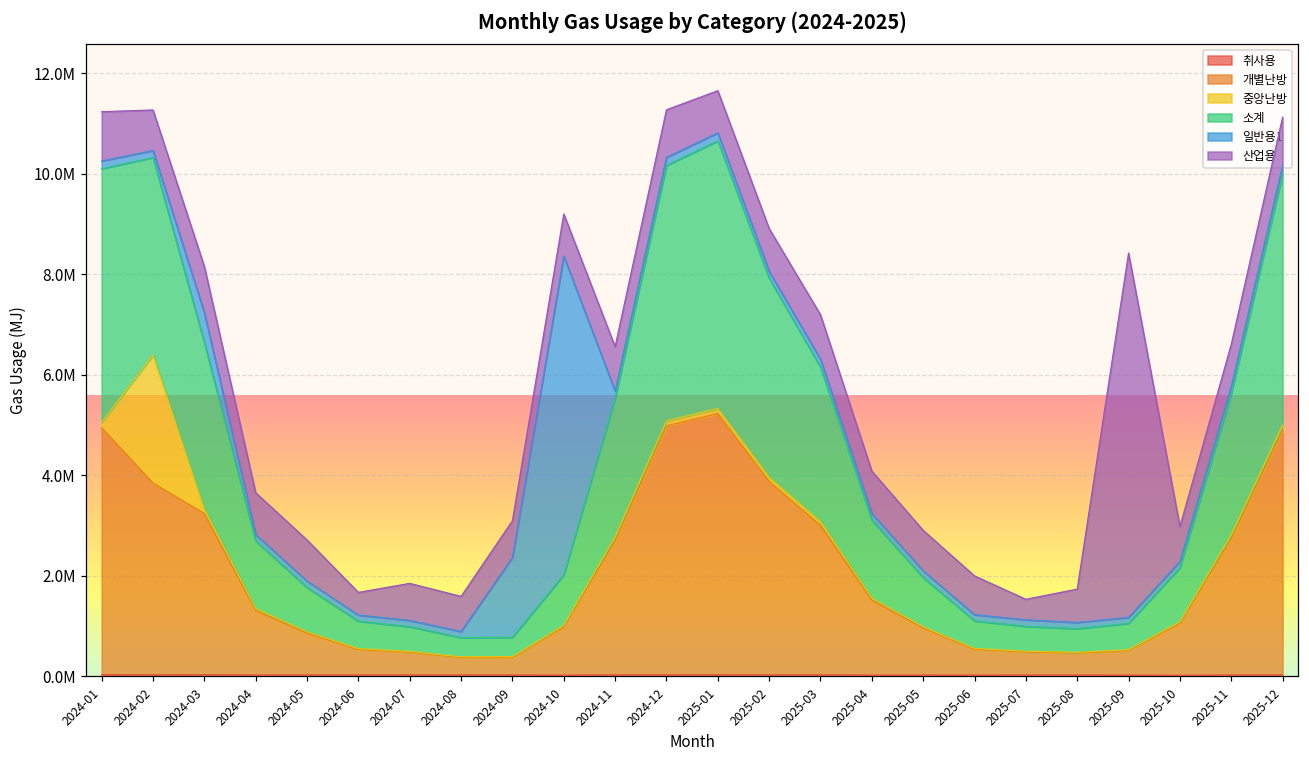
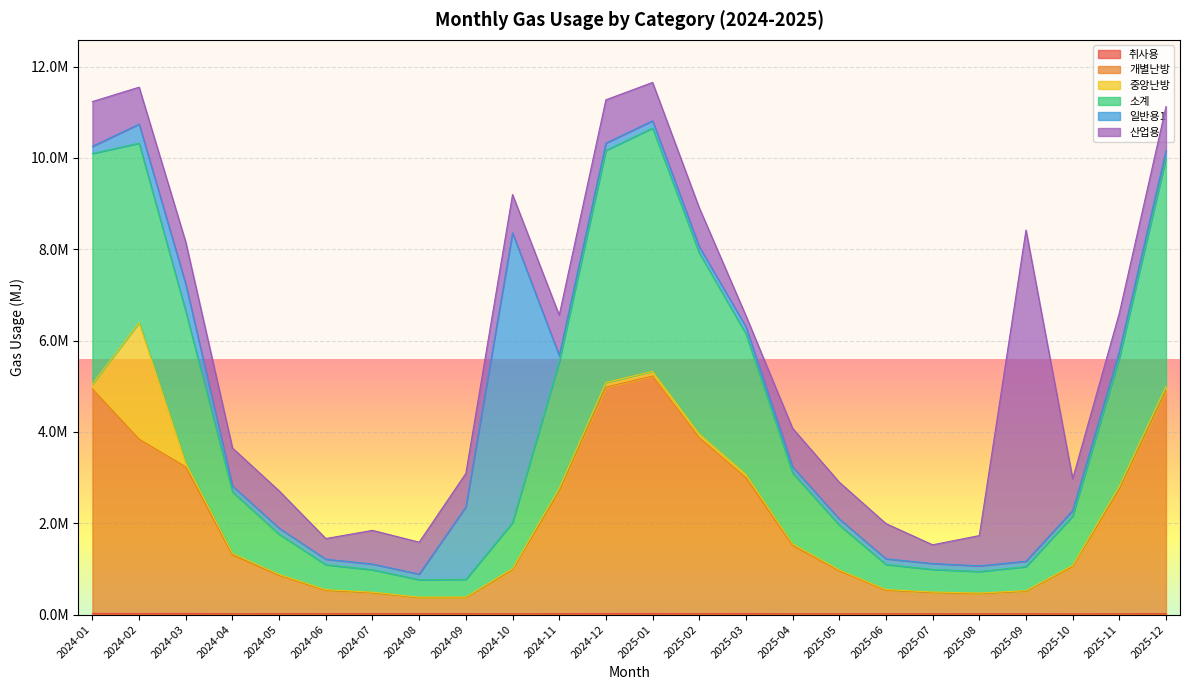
일반용1, 2024-02: 100000 -> 400000
산업용, 2025-03: 900000 -> 200000
